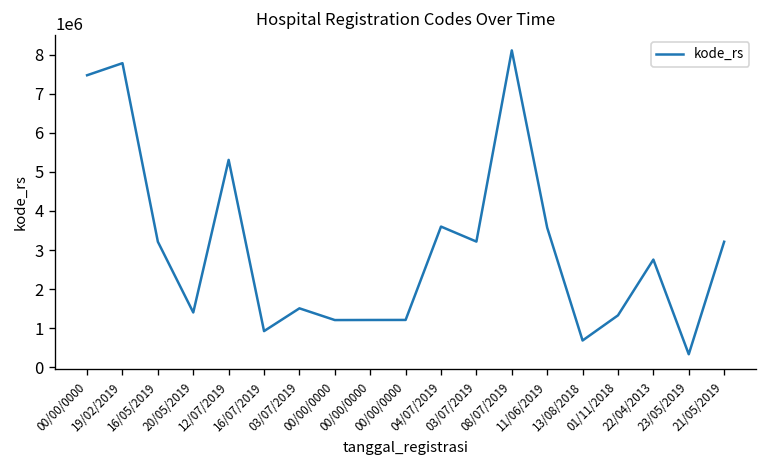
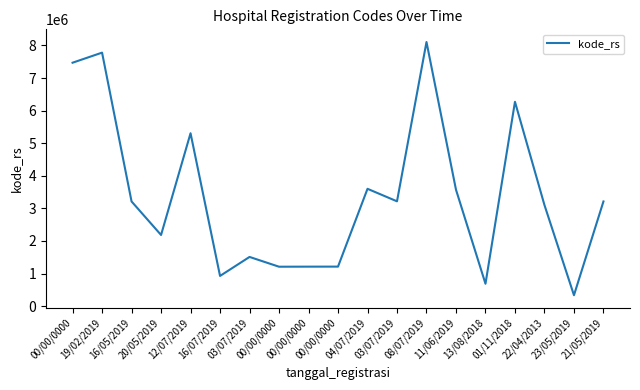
20/05/2019: 1400000 -> 2200000
01/11/2018: 1300000 -> 6300000
22/04/2013: 2800000 -> 3100000
